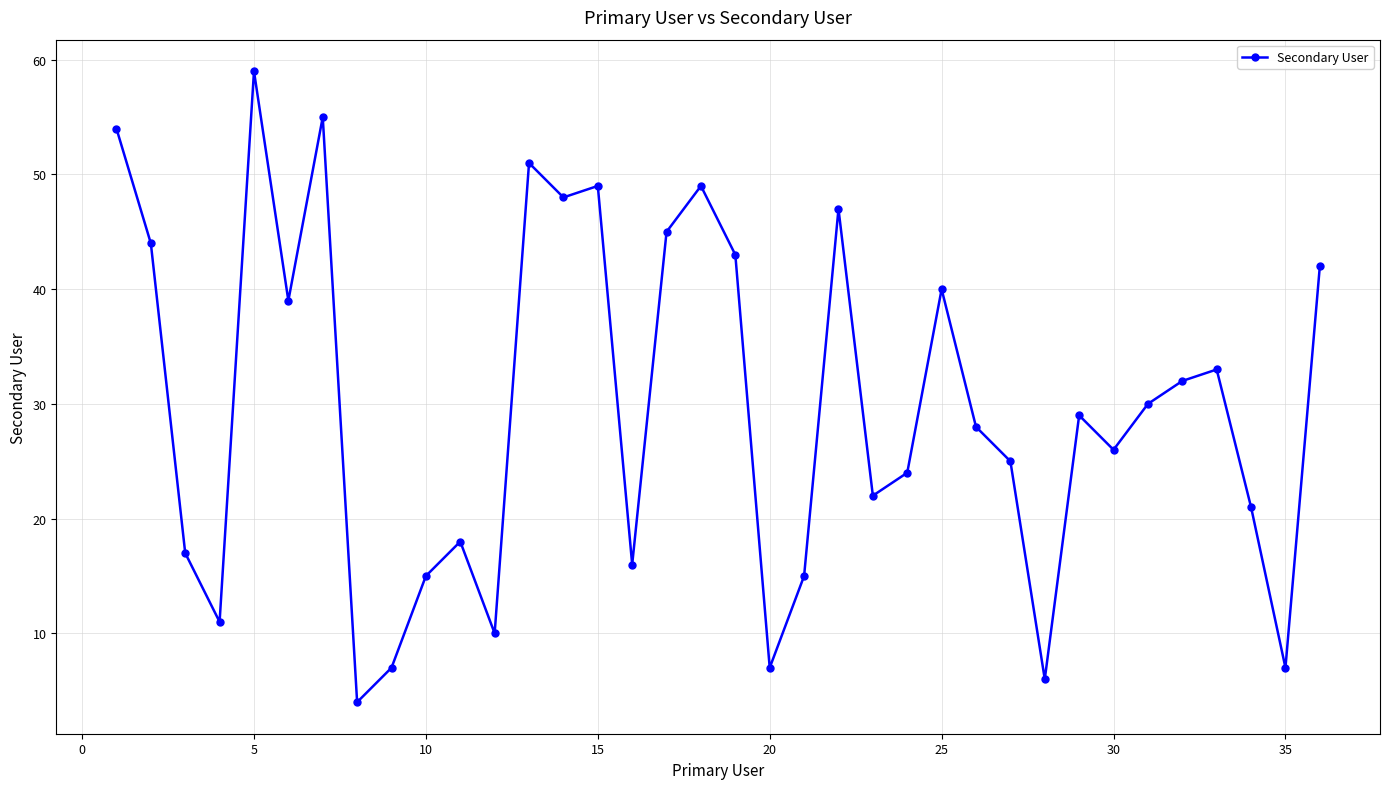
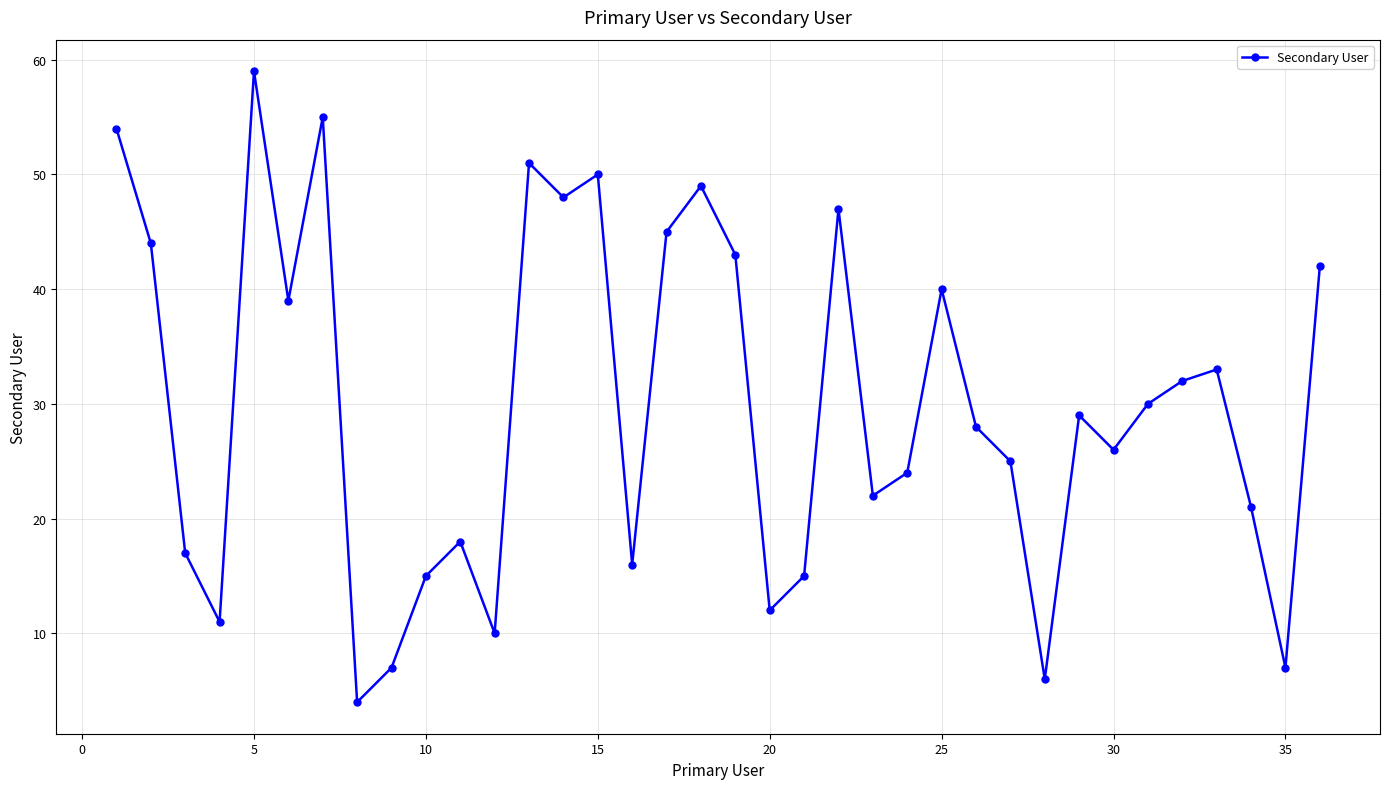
15: 49 -> 50
20: 7 -> 12
